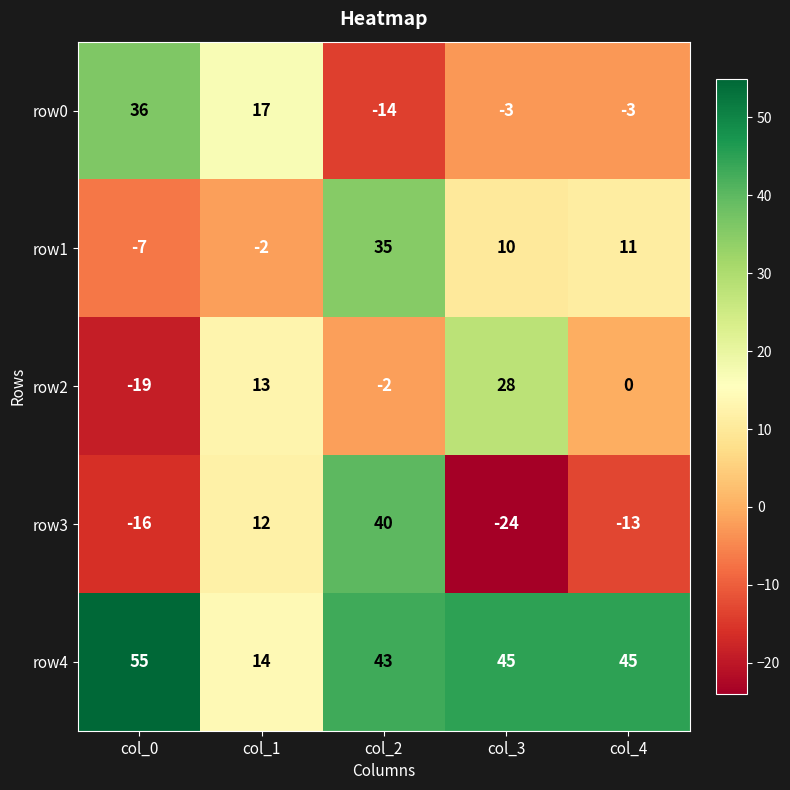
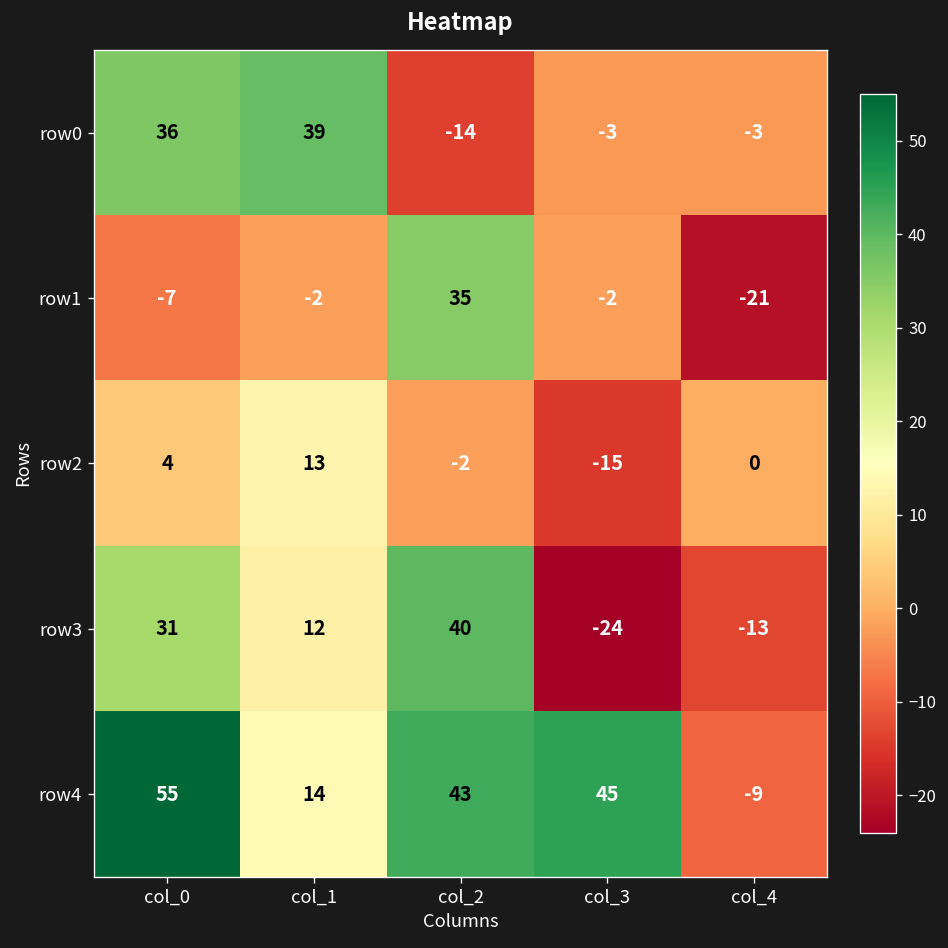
row0, col_1: 17 -> 39
row1, col_3: 10 -> -2
row1, col_4: 11 -> -21
row2, col_0: -19 -> 4
row2, col_3: 28 -> -15
row3, col_0: -16 -> 31
row4, col_4: 45 -> -9
